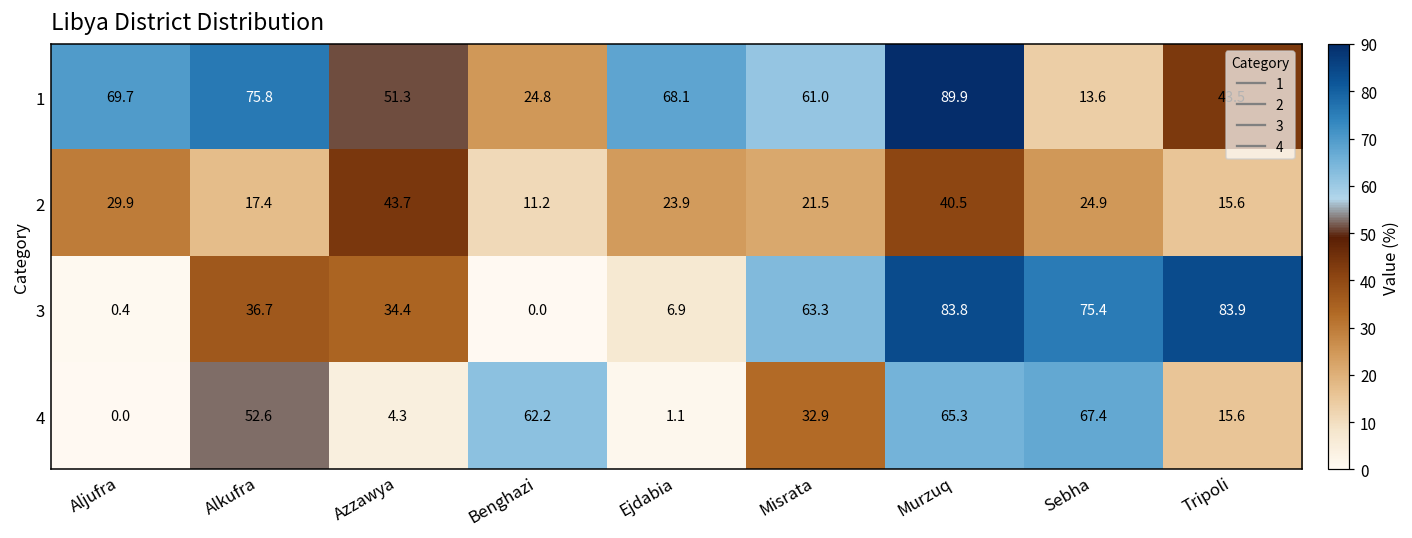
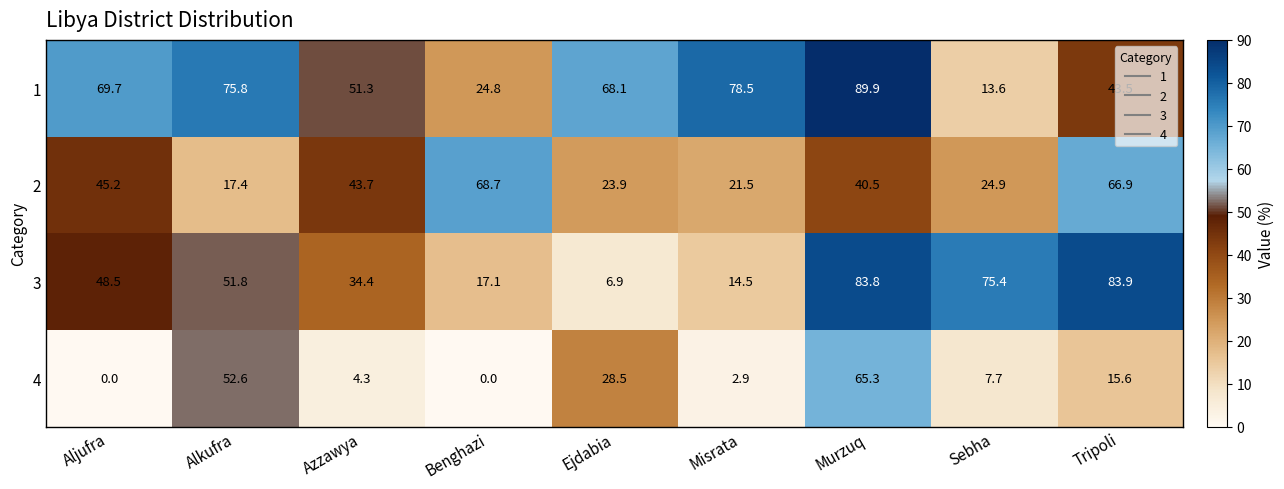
1, Misrata: 61.0 -> 78.5
2, Aljufra: 29.9 -> 45.2
2, Benghazi: 11.2 -> 68.7
2, Tripoli: 15.6 -> 66.9
3, Aljufra: 0.4 -> 48.5
3, Alkufra: 36.7 -> 51.8
3, Benghazi: 0.0 -> 17.1
3, Misrata: 63.3 -> 14.5
4, Benghazi: 62.2 -> 0.0
4, Ejdabia: 1.1 -> 28.5
4, Misrata: 32.9 -> 2.9
4, Sebha: 67.4 -> 7.7
